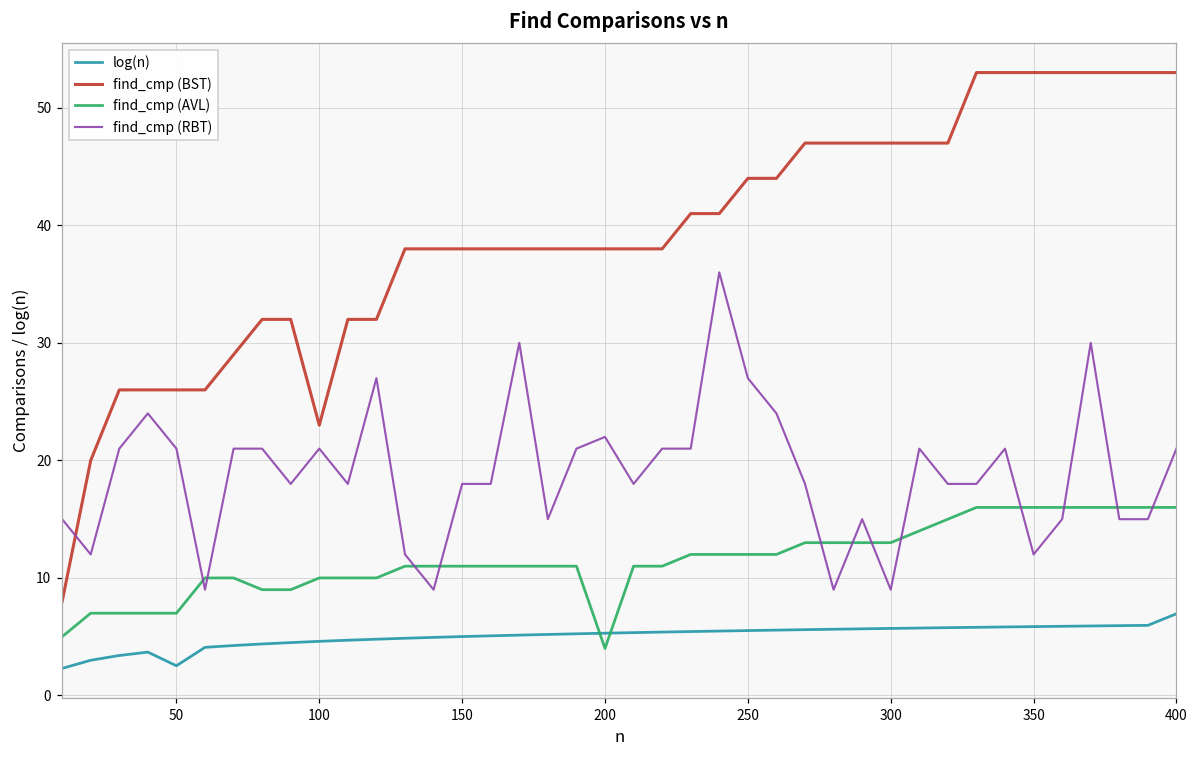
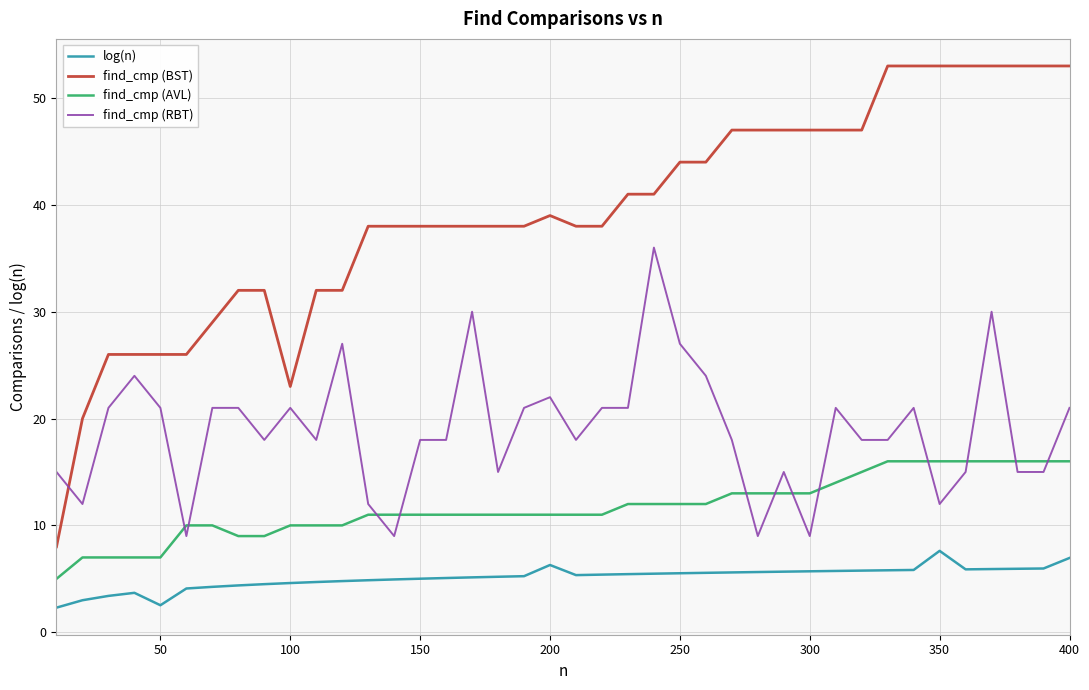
log(n), 200: 5.3 -> 6.3
find_cmp (BST), 200: 38 -> 39
find_cmp (AVL), 200: 4 -> 11
log(n), 350: 5.9 -> 7.6
